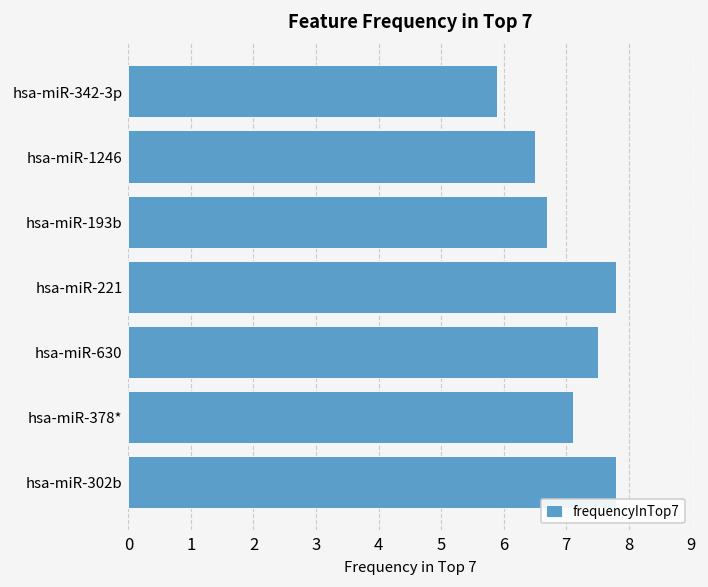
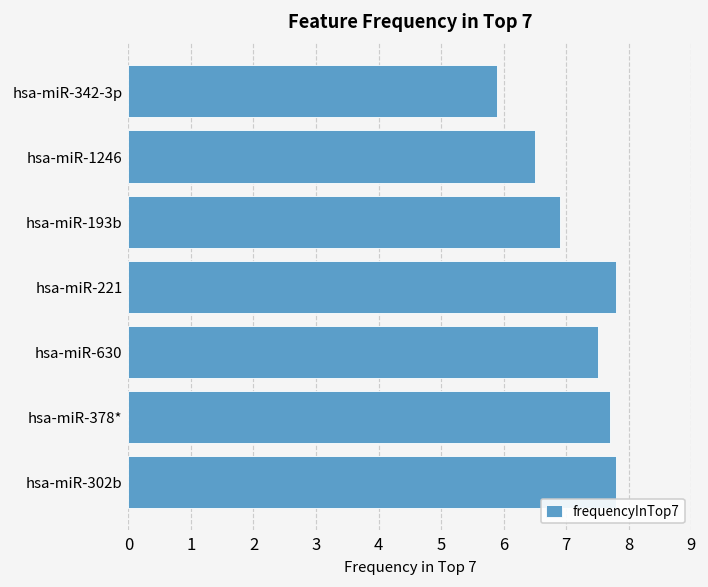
hsa-miR-193b: 6.7 -> 6.9
hsa-miR-378*: 7.1 -> 7.7
